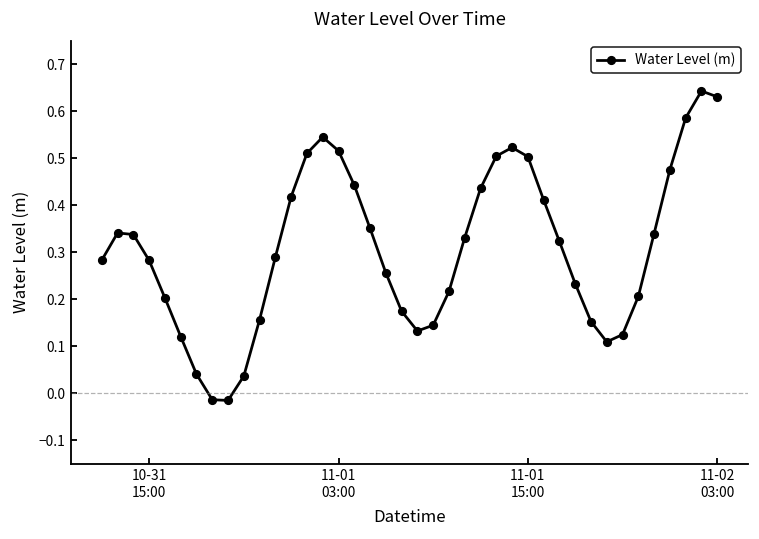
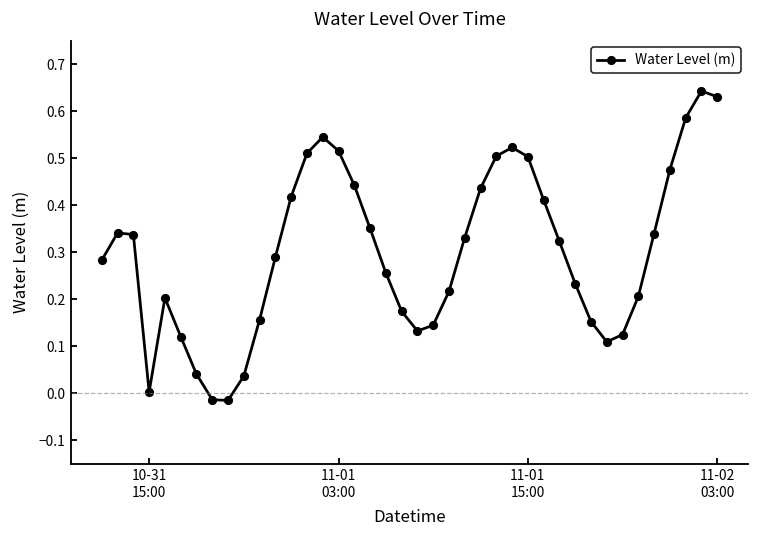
10-31 15:00: 0.28 -> 0.00
